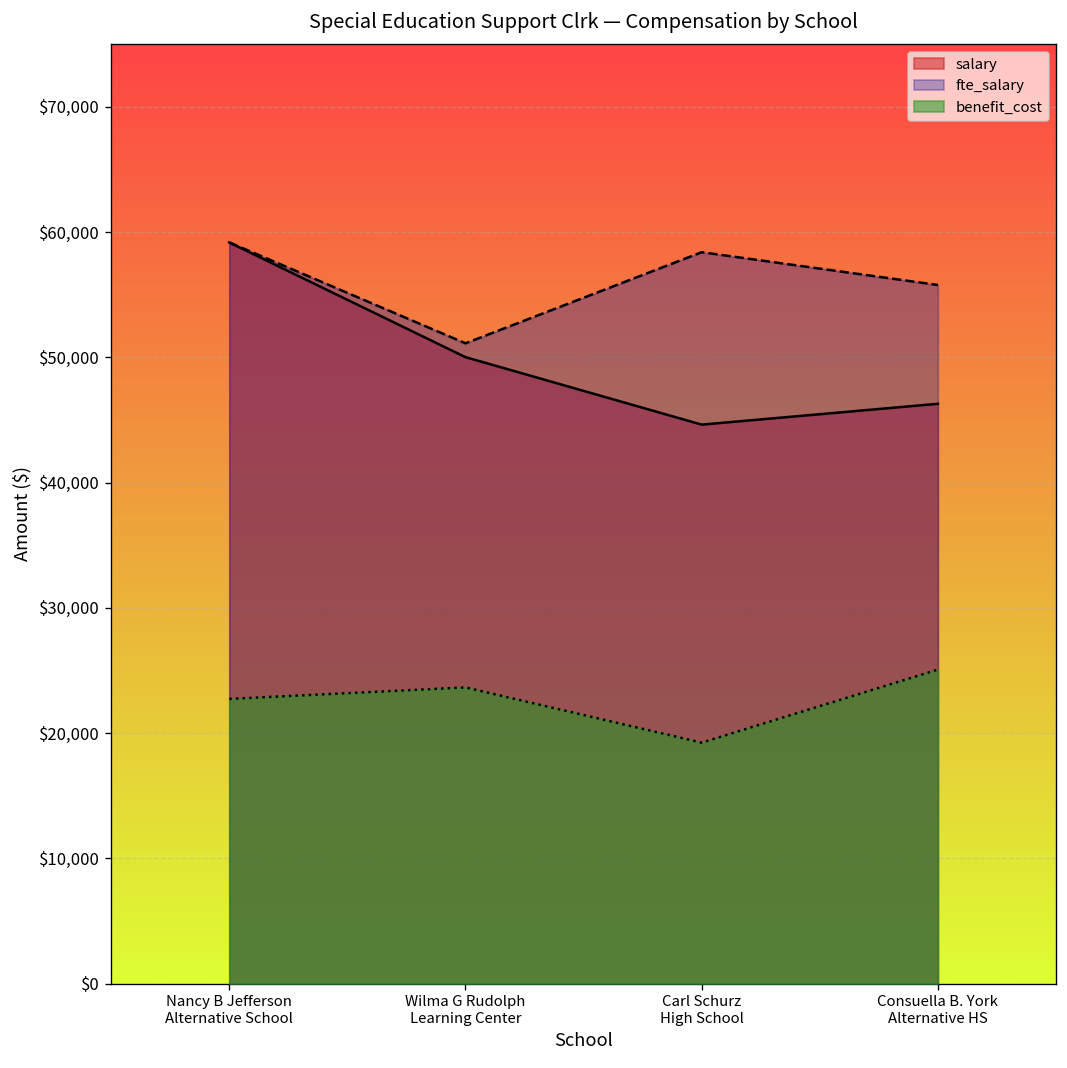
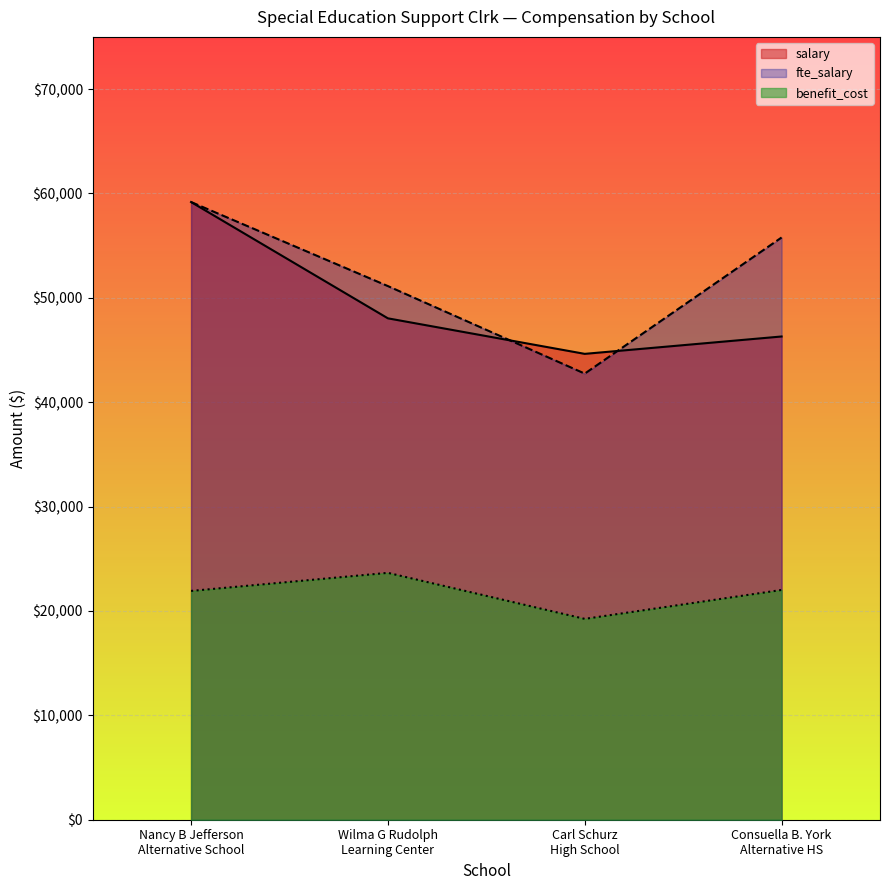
benefit_cost, Nancy B Jefferson Alternative School: $22,700 -> $21,900
salary, Wilma G Rudolph Learning Center: $50,000 -> $48,000
fte_salary, Carl Schurz High School: $58,400 -> $42,700
benefit_cost, Consuella B. York Alternative HS: $25,100 -> $22,000
